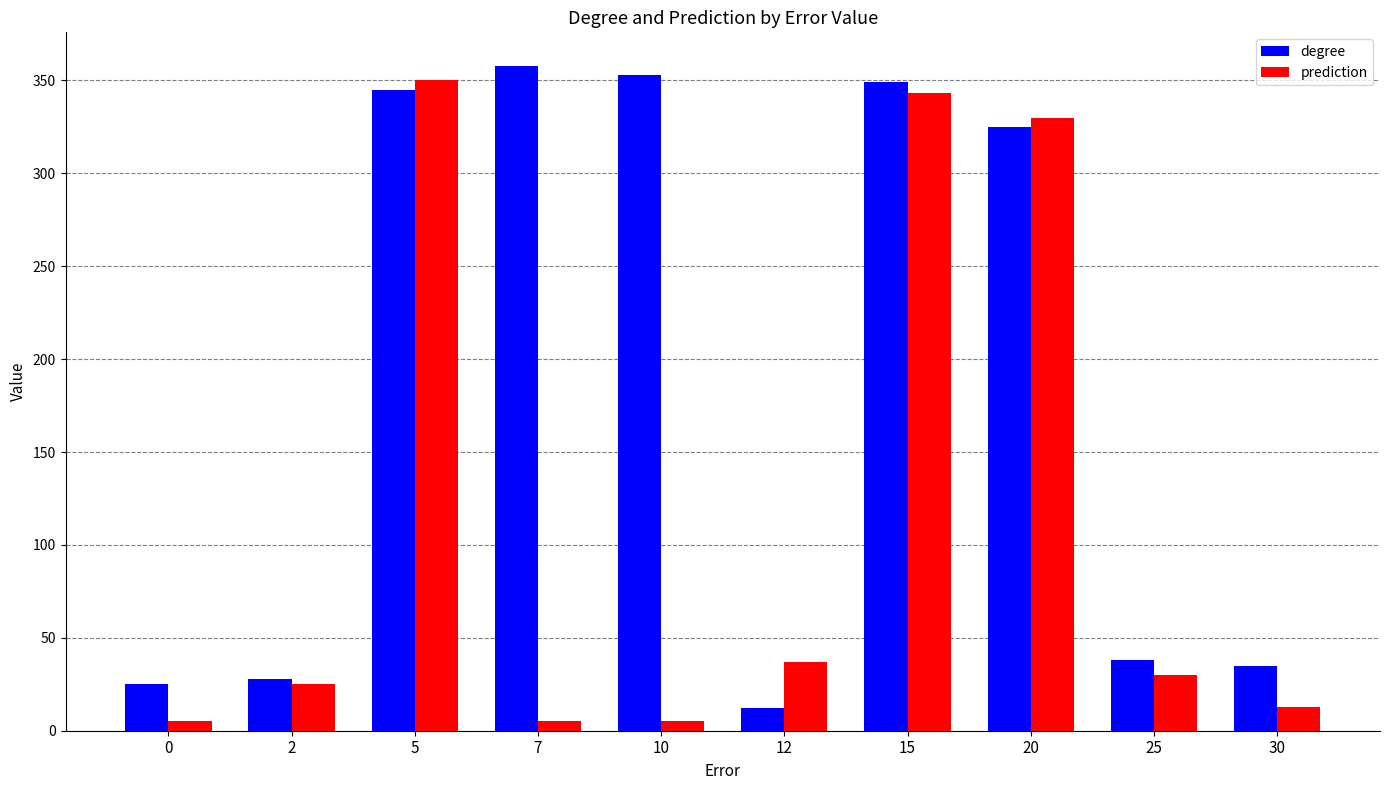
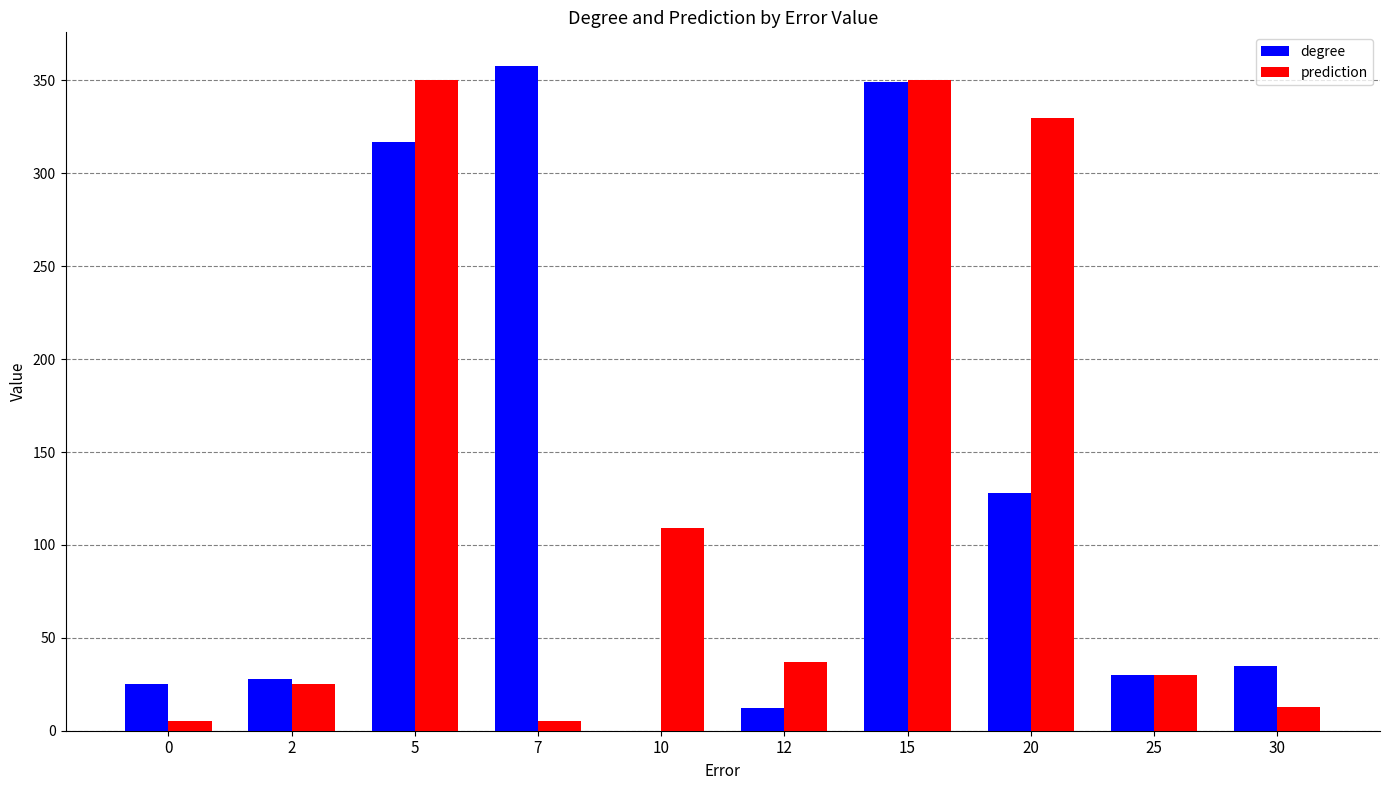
degree, 5: 345 -> 317
degree, 10: 353 -> 0
prediction, 10: 5 -> 109
prediction, 15: 343 -> 350
degree, 20: 325 -> 128
degree, 25: 38 -> 30
